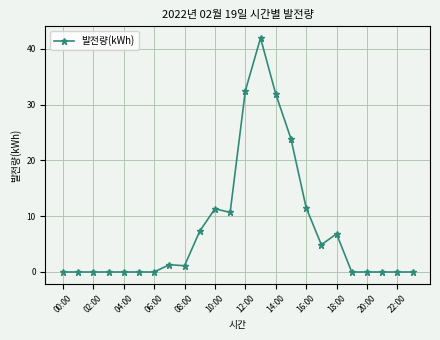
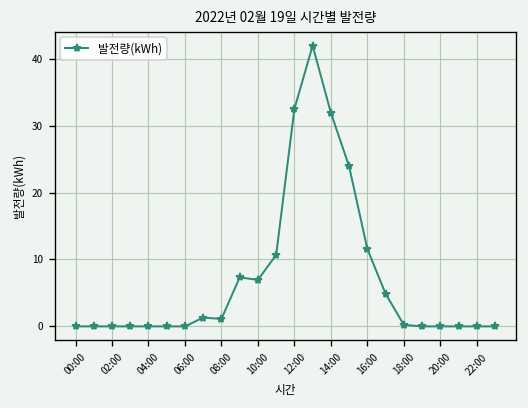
10:00: 11 -> 7
18:00: 7 -> 0
